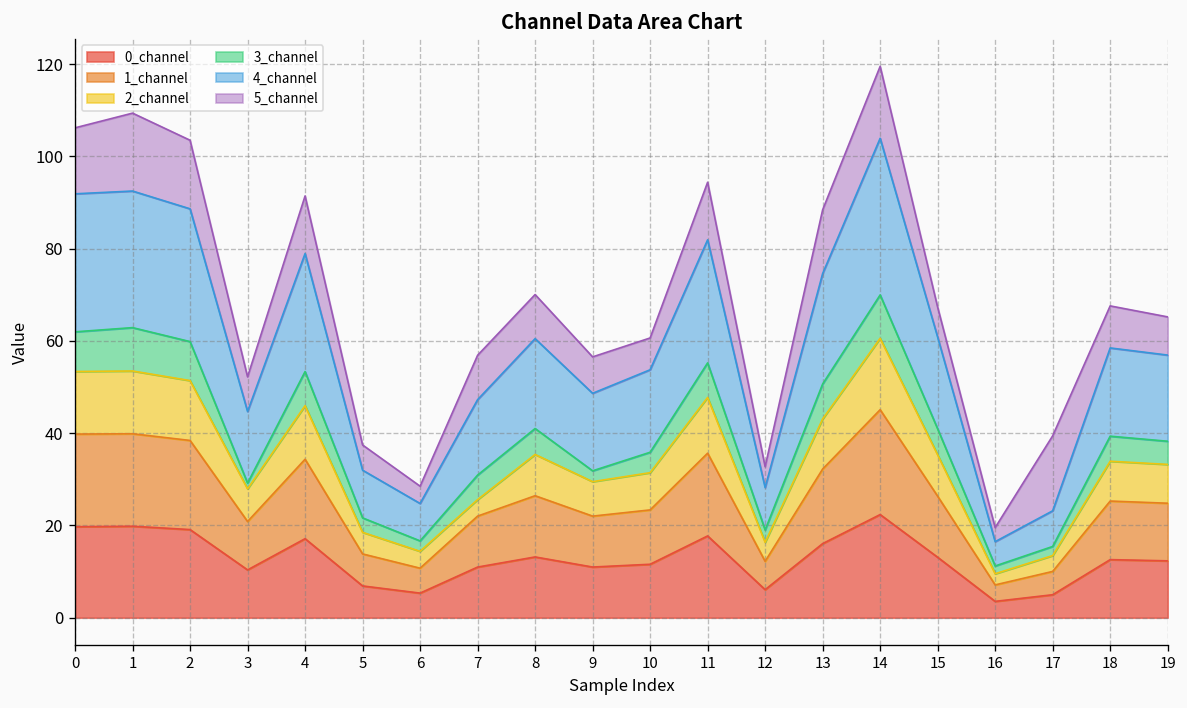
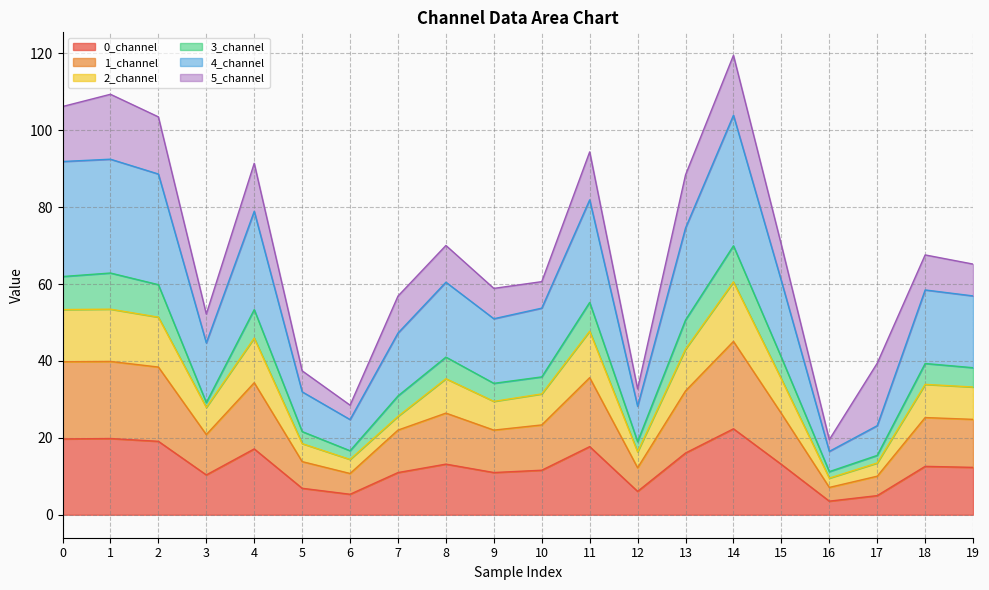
3_channel, 9: 2 -> 5
5_channel, 15: 6 -> 9
